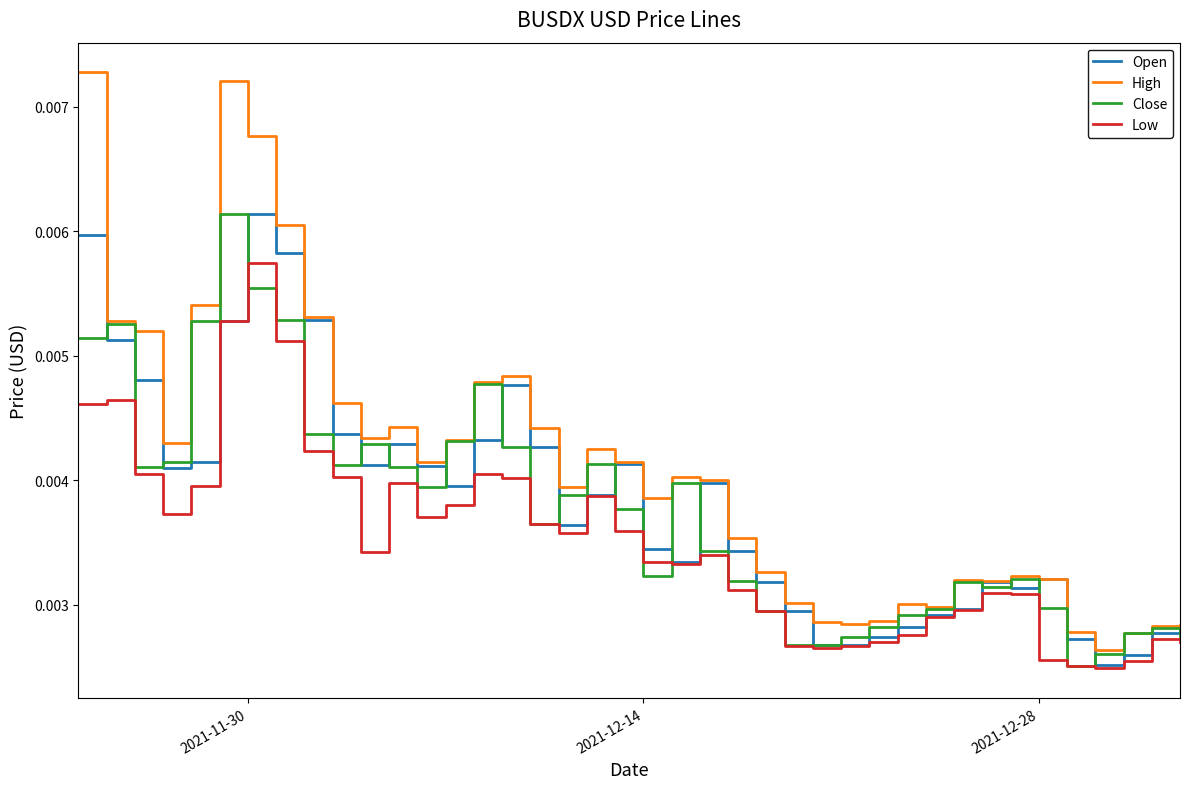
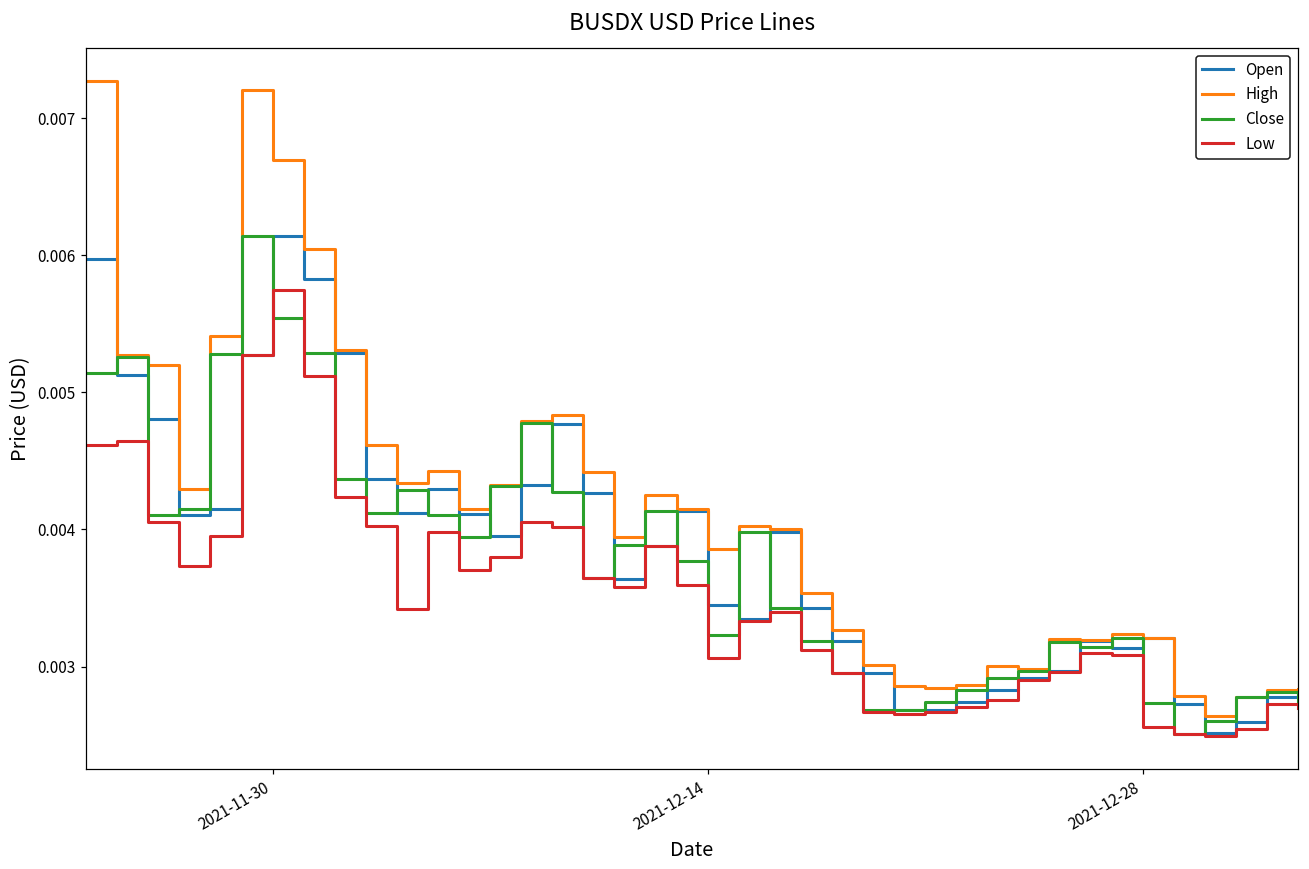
High, 2021-11-30: 0.00677 -> 0.00670
Low, 2021-12-14: 0.00335 -> 0.00306
Close, 2021-12-28: 0.00298 -> 0.00273
